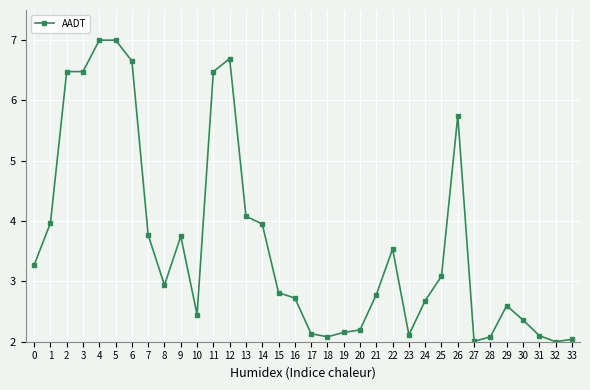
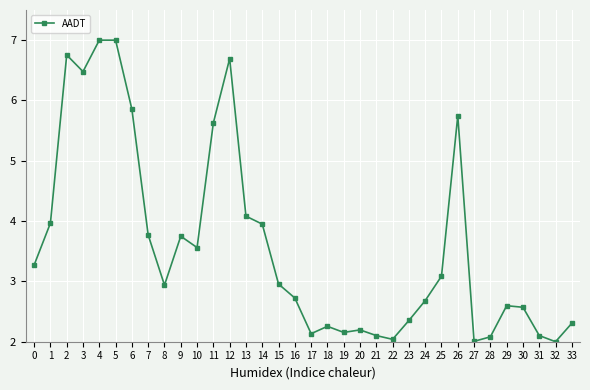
2: 6.5 -> 6.8
6: 6.7 -> 5.9
10: 2.5 -> 3.6
11: 6.5 -> 5.6
15: 2.8 -> 3.0
18: 2.1 -> 2.3
21: 2.8 -> 2.1
22: 3.5 -> 2.0
23: 2.1 -> 2.4
30: 2.4 -> 2.6
33: 2.0 -> 2.3
